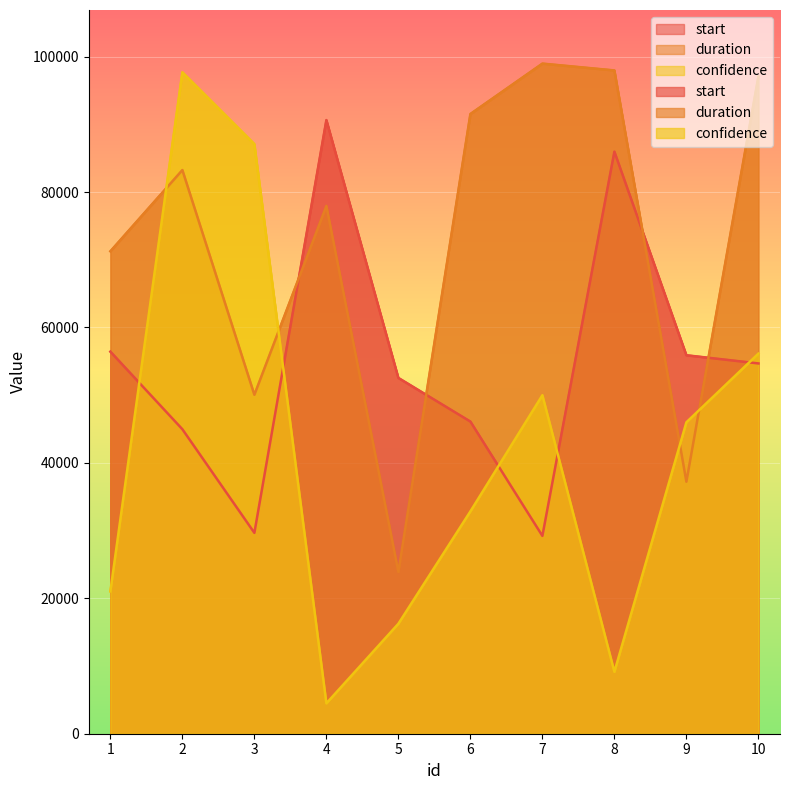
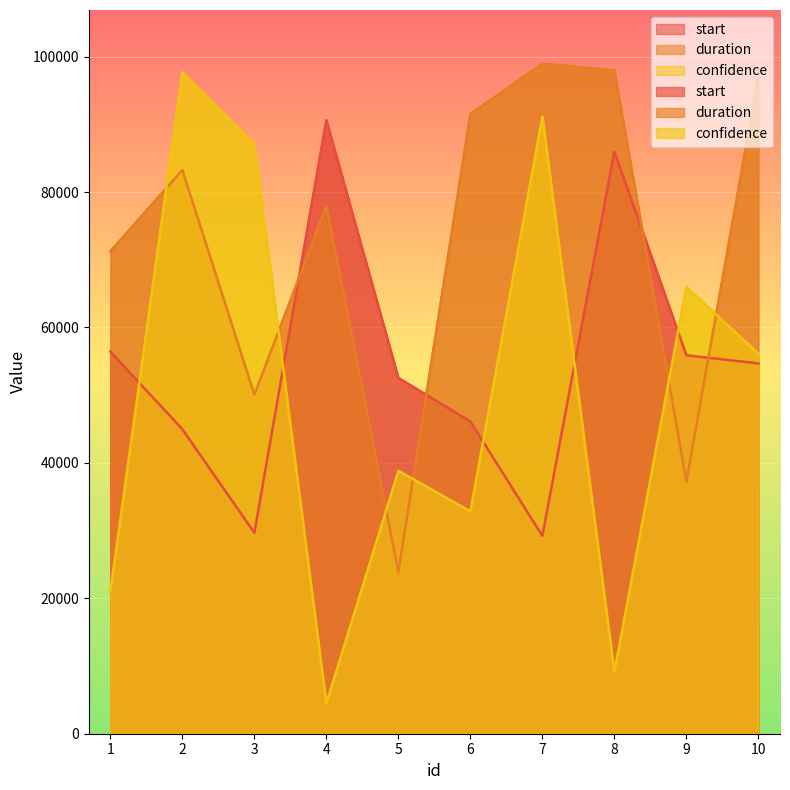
confidence, 5: 16000 -> 39000
confidence, 7: 50000 -> 91000
confidence, 9: 46000 -> 66000
